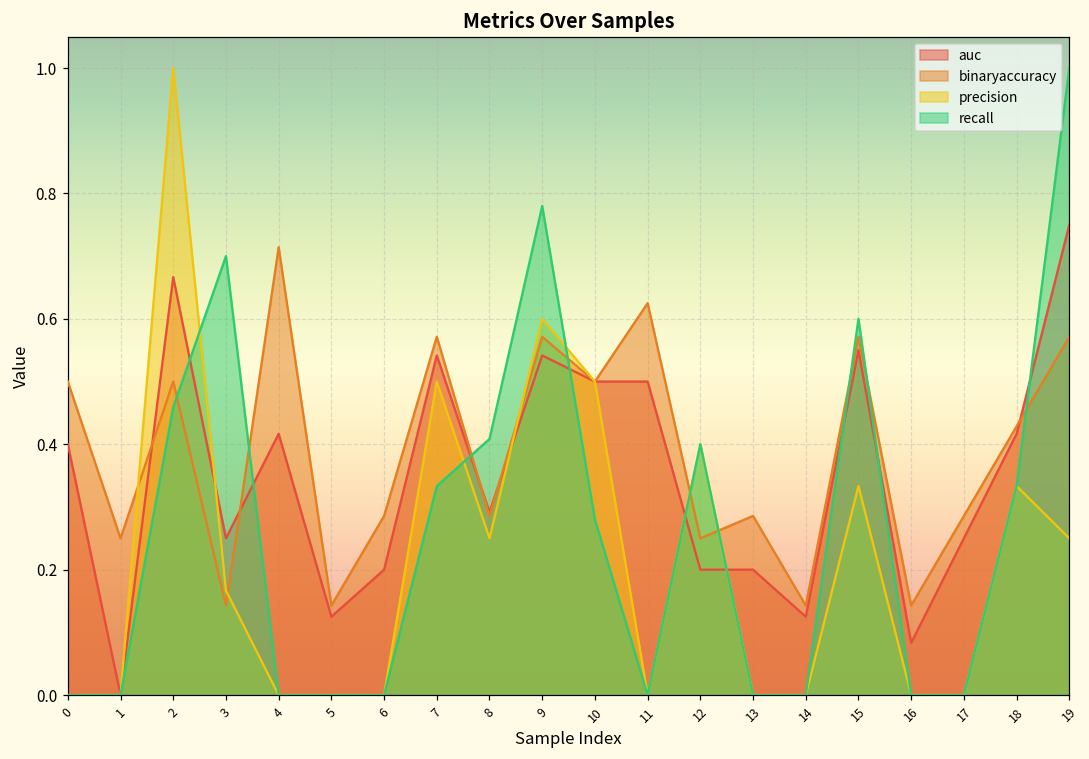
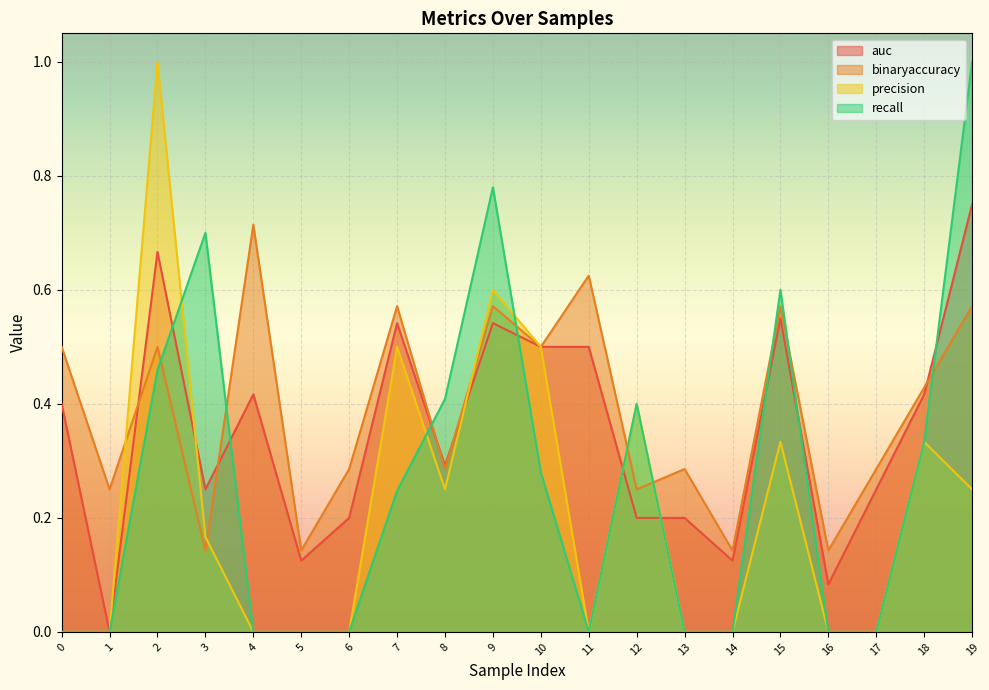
recall, 7: 0.33 -> 0.25
